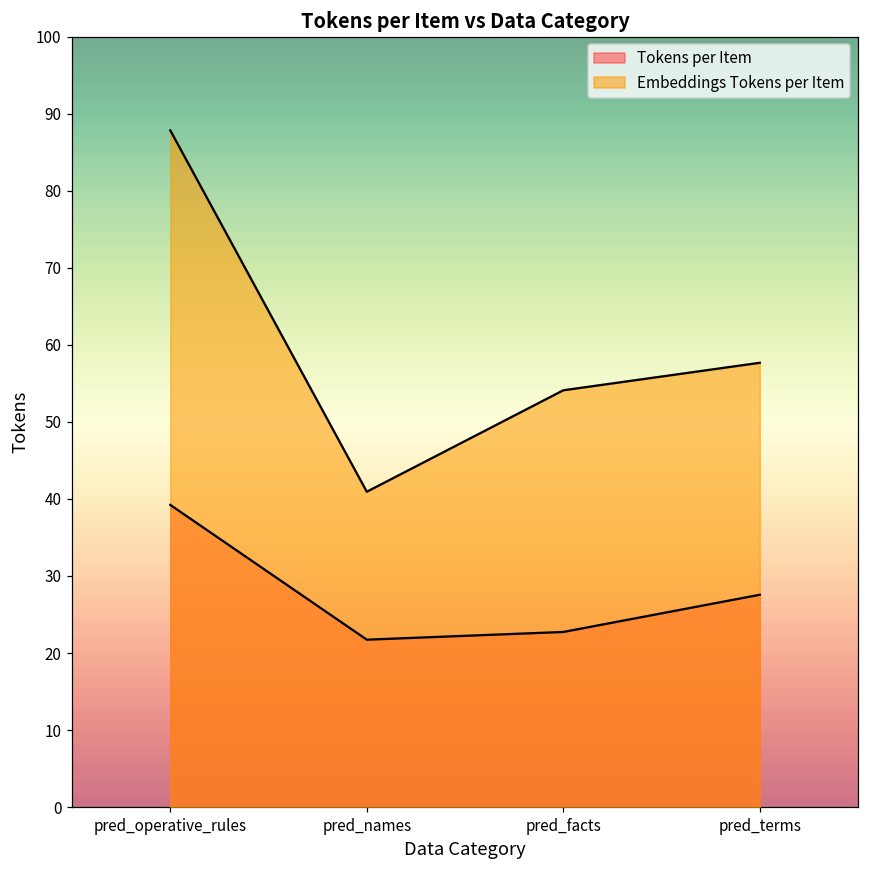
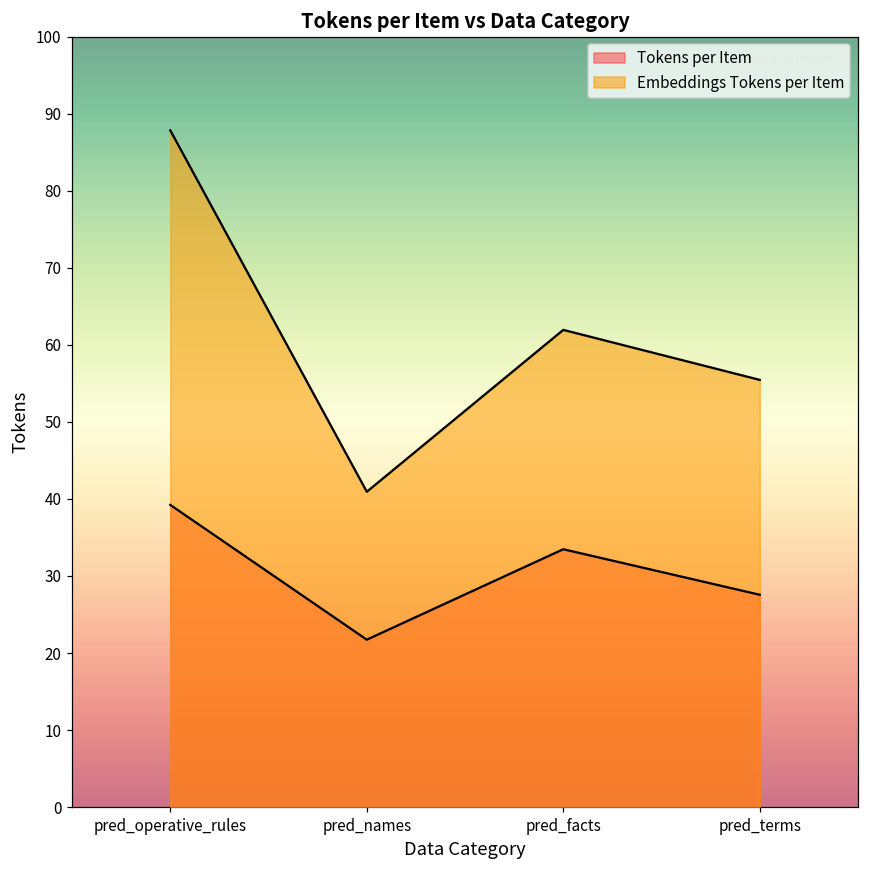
Tokens per Item, pred_facts: 23 -> 33
Embeddings Tokens per Item, pred_facts: 54 -> 62
Embeddings Tokens per Item, pred_terms: 58 -> 55
